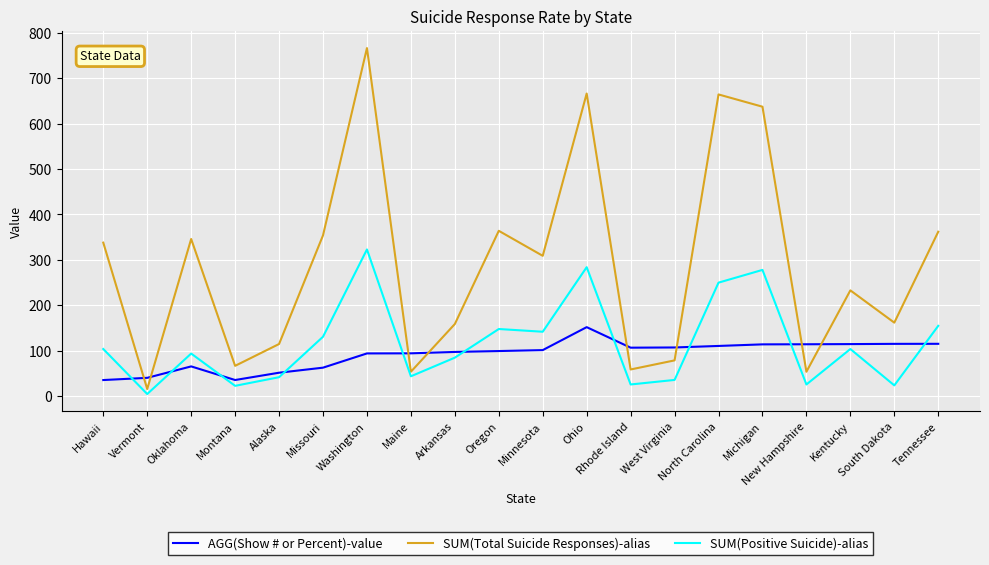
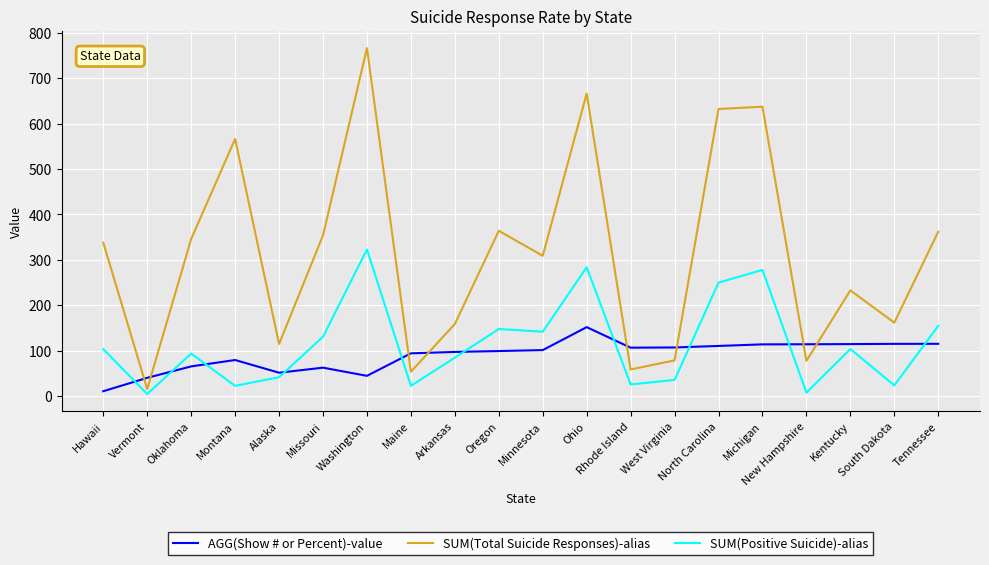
AGG(Show # or Percent)-value, Hawaii: 40 -> 10
AGG(Show # or Percent)-value, Montana: 40 -> 80
SUM(Total Suicide Responses)-alias, Montana: 70 -> 570
AGG(Show # or Percent)-value, Washington: 90 -> 50
SUM(Positive Suicide)-alias, Maine: 40 -> 20
SUM(Total Suicide Responses)-alias, North Carolina: 660 -> 630
SUM(Total Suicide Responses)-alias, New Hampshire: 50 -> 80
SUM(Positive Suicide)-alias, New Hampshire: 30 -> 10
